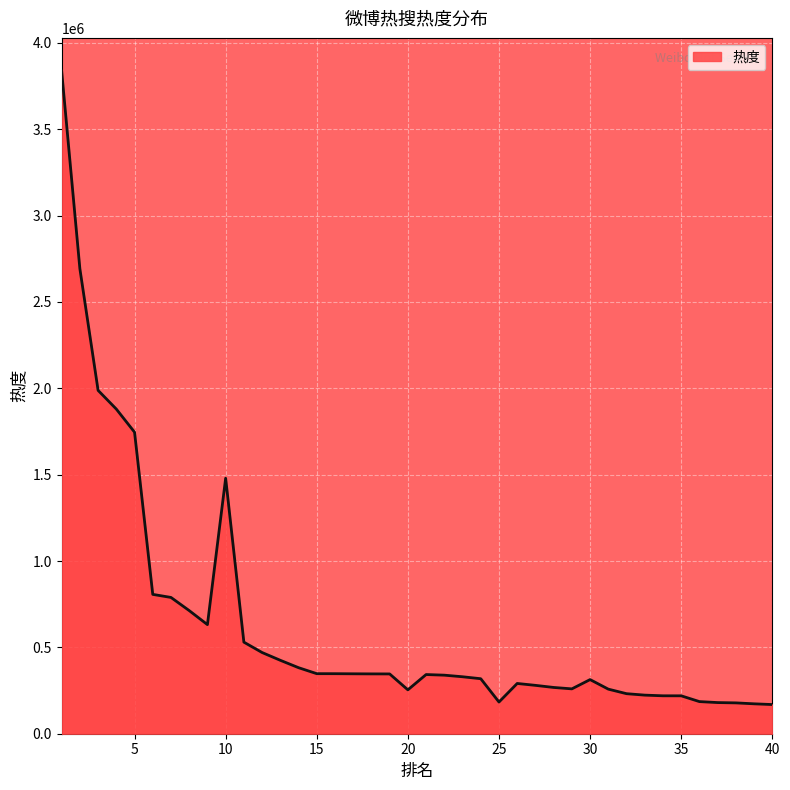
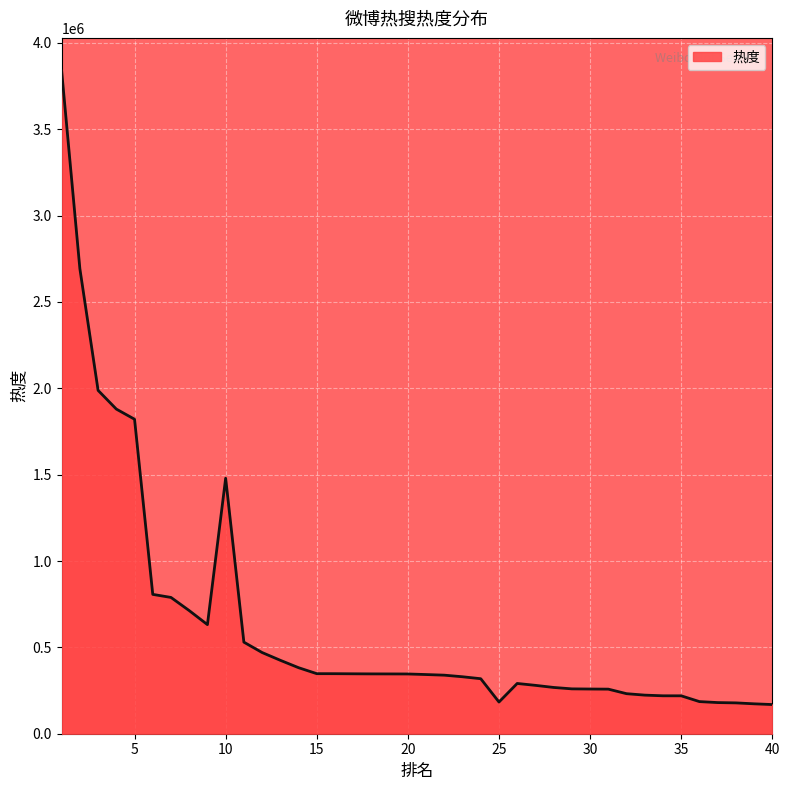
5: 1750000 -> 1820000
20: 250000 -> 350000
30: 310000 -> 260000
